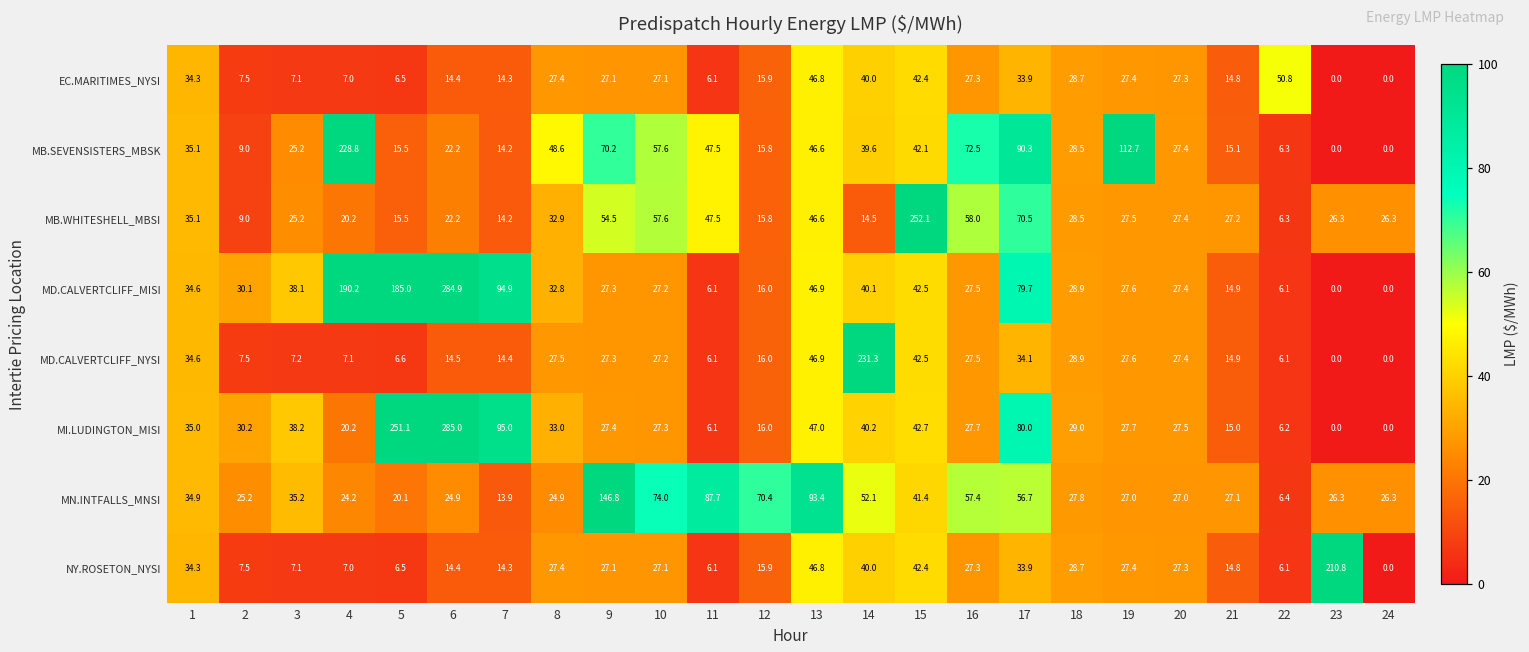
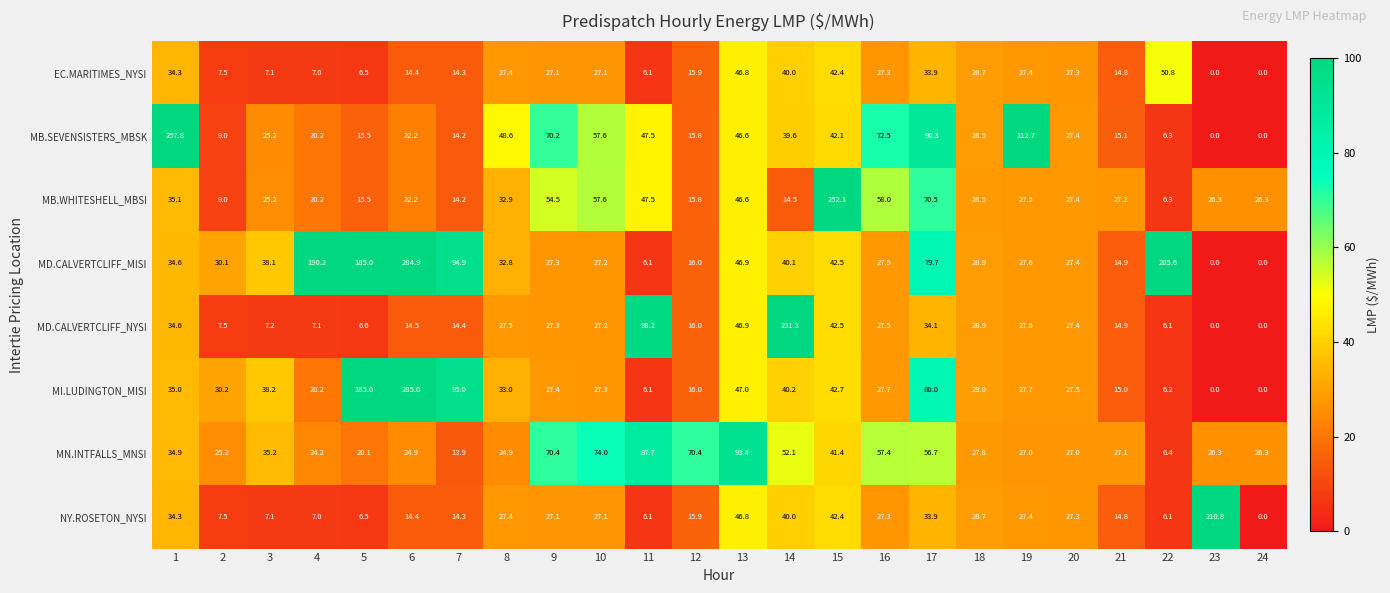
MB.SEVENSISTERS_MBSK, 1: 35.1 -> 257.8
MB.SEVENSISTERS_MBSK, 4: 228.8 -> 20.2
MD.CALVERTCLIFF_MISI, 22: 6.1 -> 205.6
MD.CALVERTCLIFF_NYSI, 11: 6.1 -> 98.2
MI.LUDINGTON_MISI, 5: 251.1 -> 185.0
MN.INTFALLS_MNSI, 9: 146.8 -> 70.4
